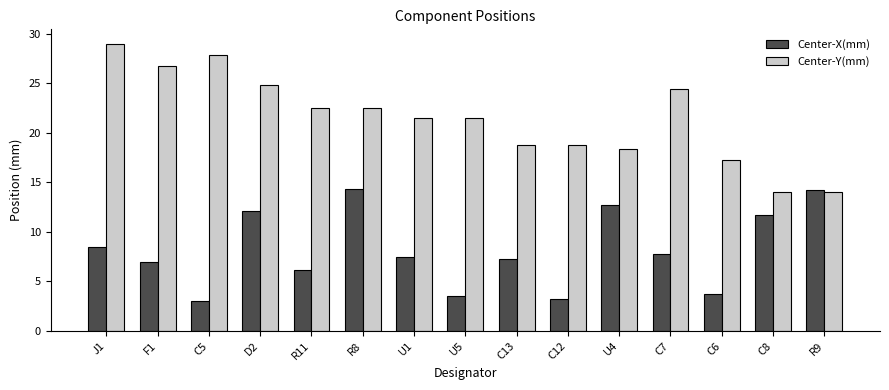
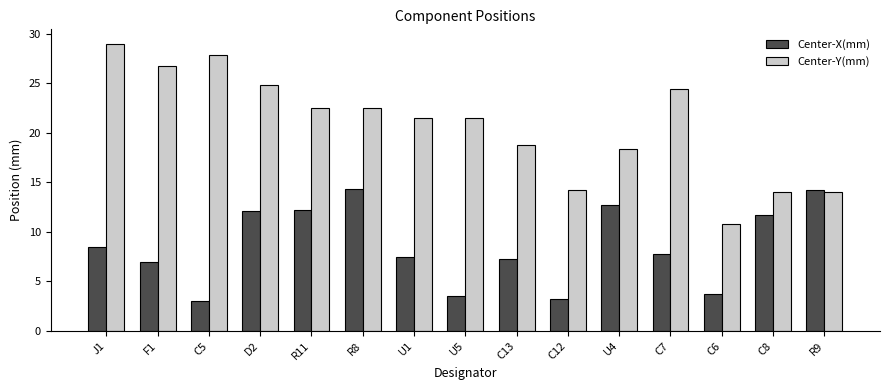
Center-X(mm), R11: 6 -> 12
Center-Y(mm), C12: 19 -> 14
Center-Y(mm), C6: 17 -> 11
